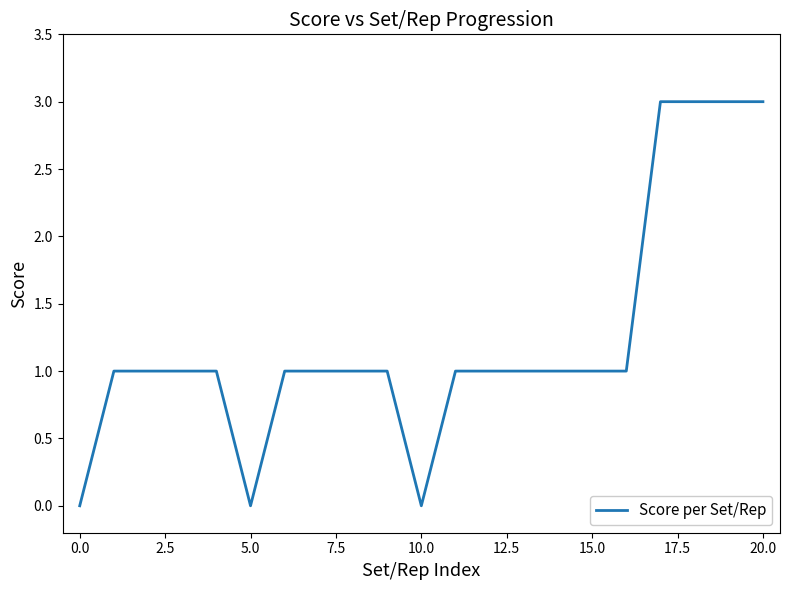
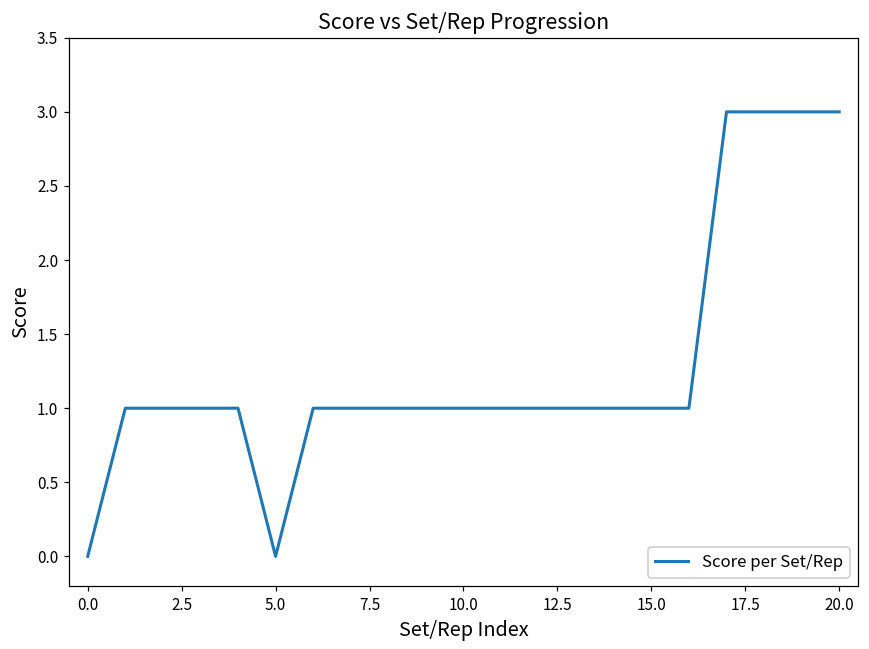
10.0: 0 -> 1
